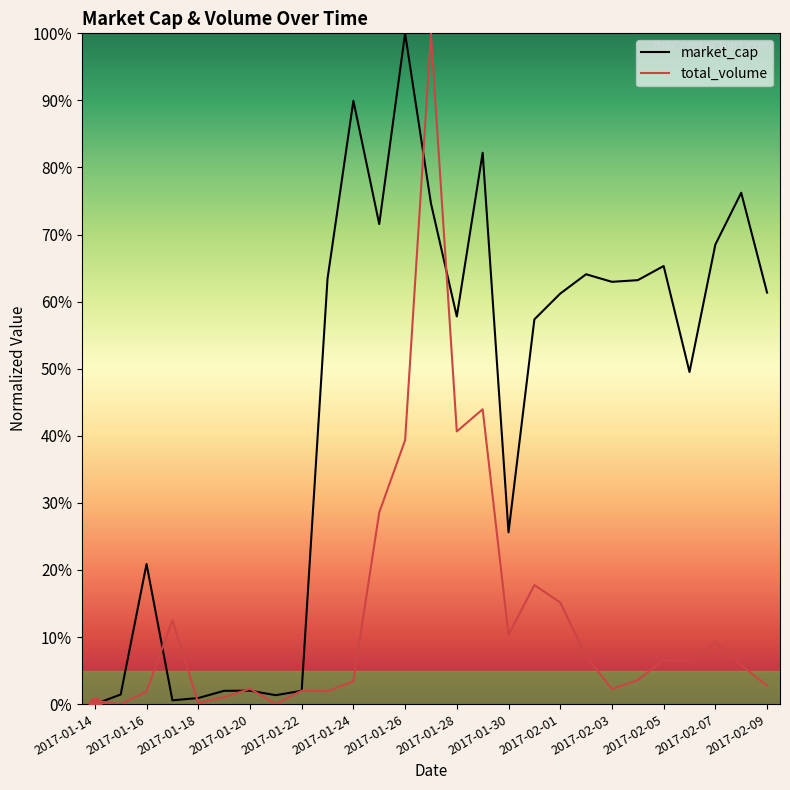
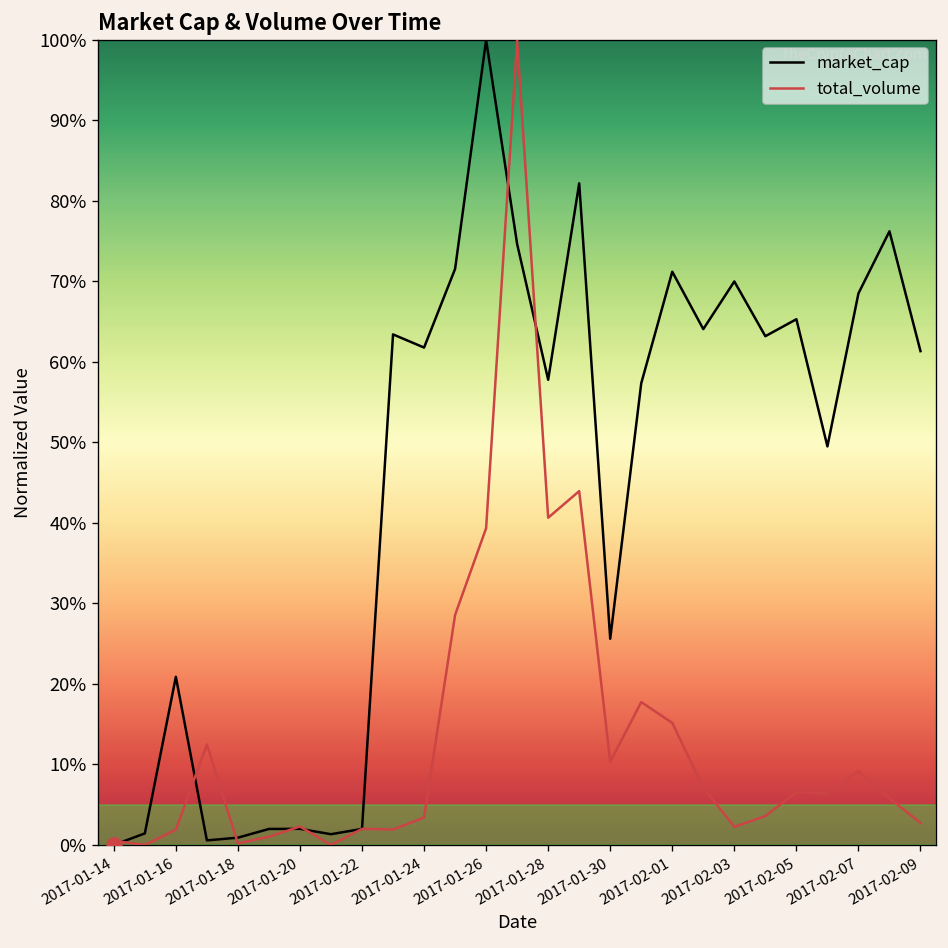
market_cap, 2017-01-24: 90% -> 62%
market_cap, 2017-02-01: 61% -> 71%
market_cap, 2017-02-03: 63% -> 70%
